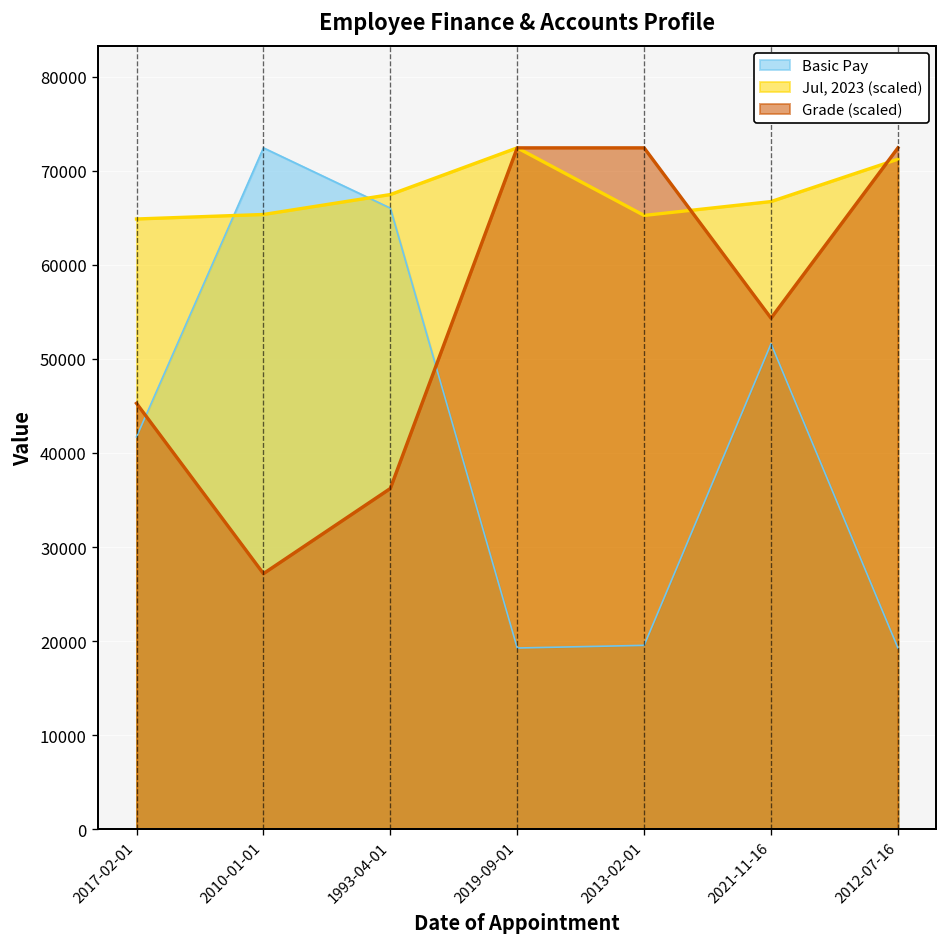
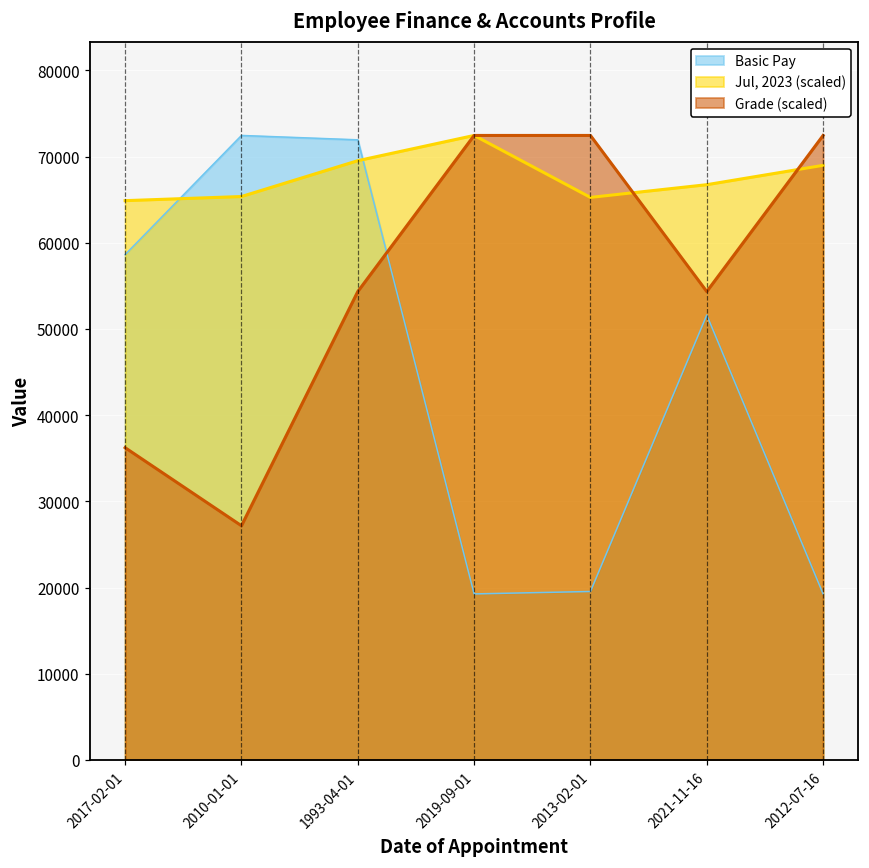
Basic Pay, 2017-02-01: 42000 -> 59000
Grade (scaled), 2017-02-01: 45000 -> 36000
Basic Pay, 1993-04-01: 66000 -> 72000
Jul, 2023 (scaled), 1993-04-01: 67000 -> 70000
Grade (scaled), 1993-04-01: 36000 -> 54000
Jul, 2023 (scaled), 2012-07-16: 71000 -> 69000
